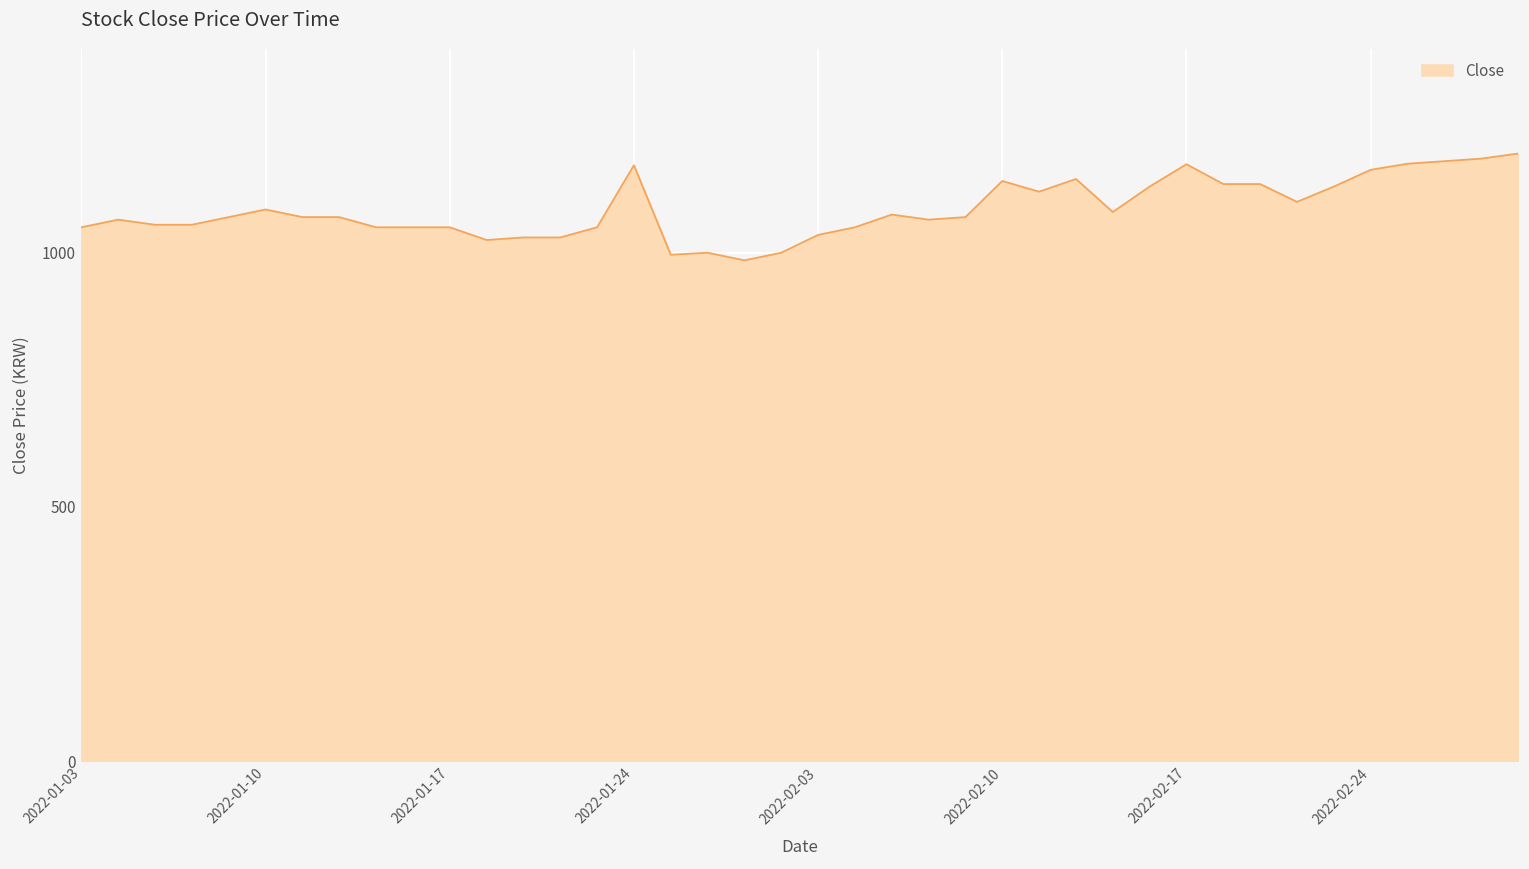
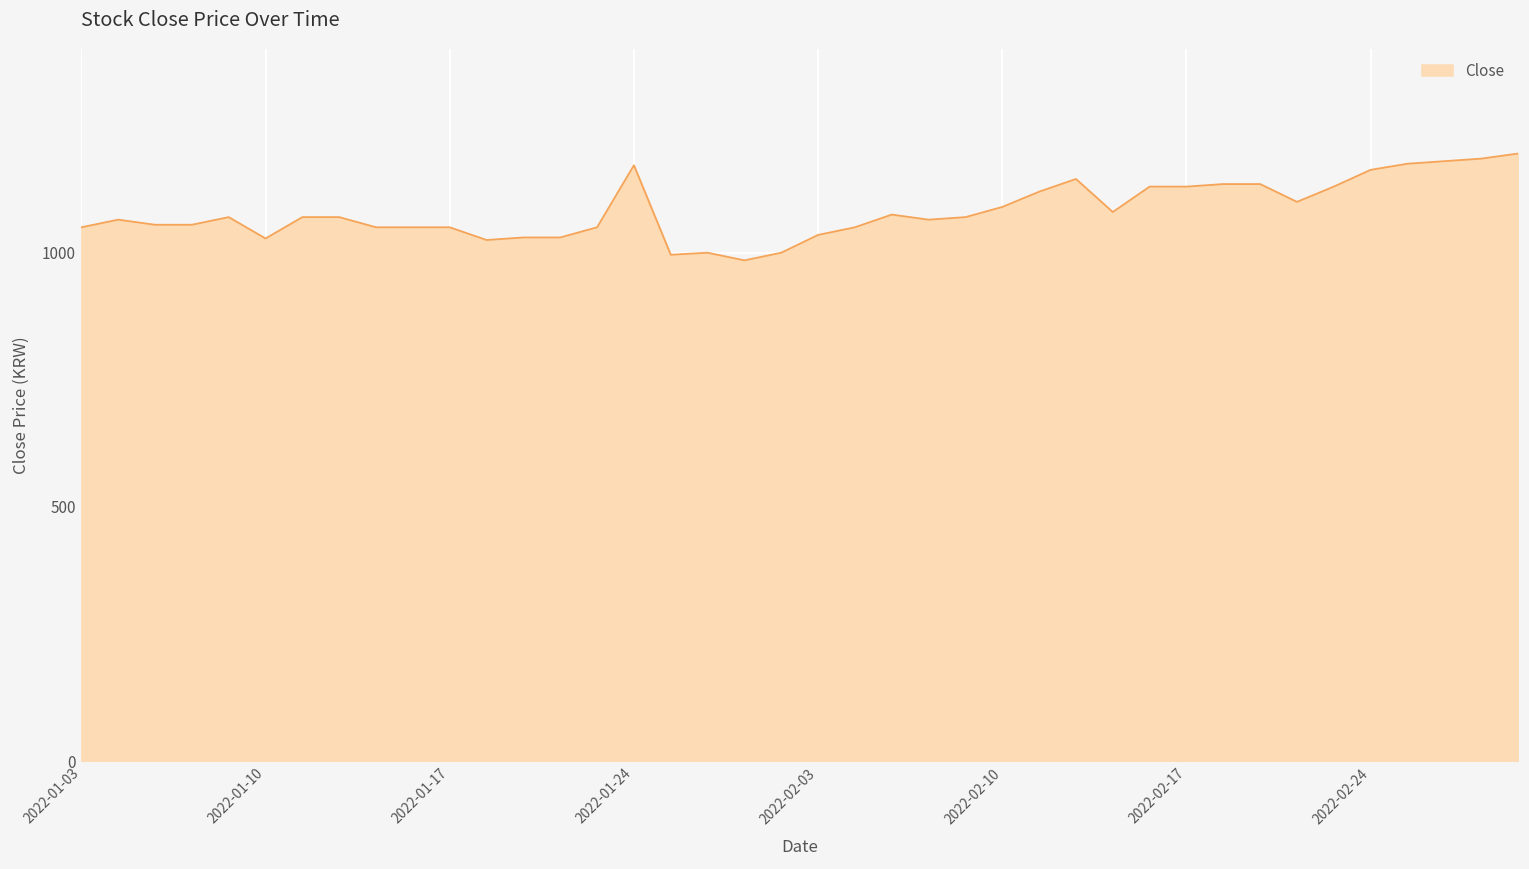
2022-01-10: 1090 -> 1030
2022-02-10: 1140 -> 1090
2022-02-17: 1170 -> 1130
